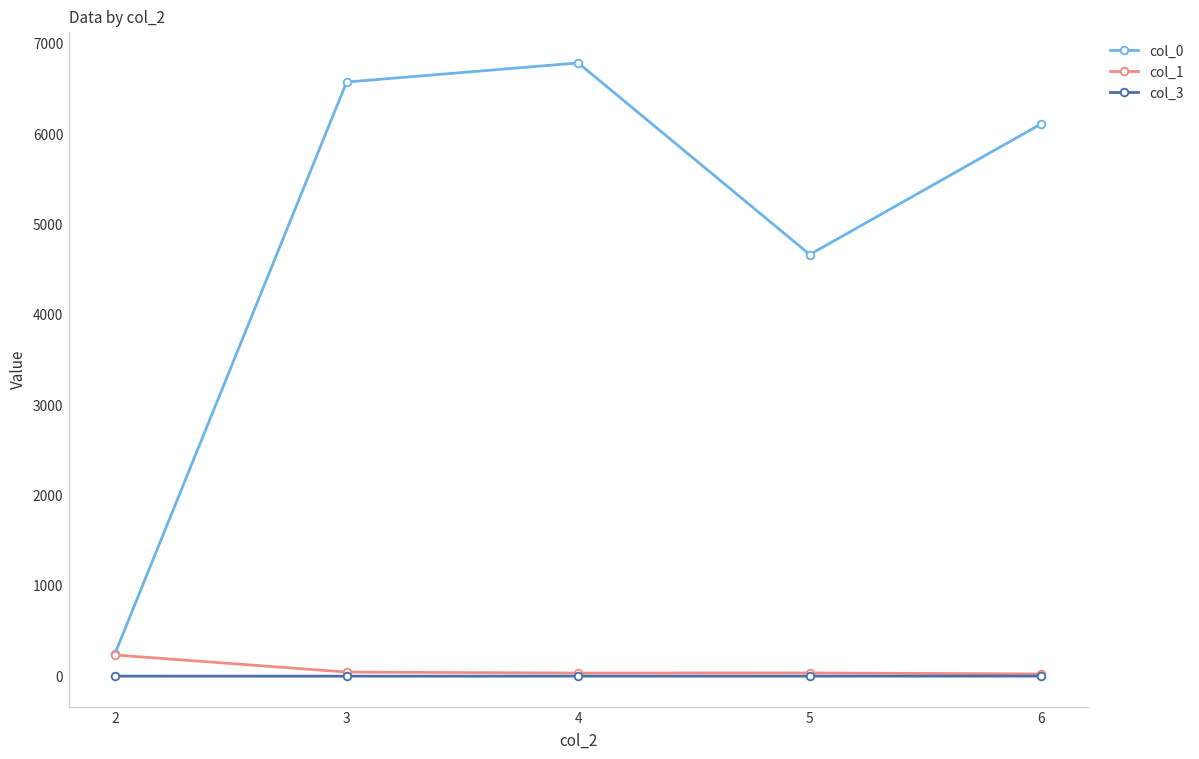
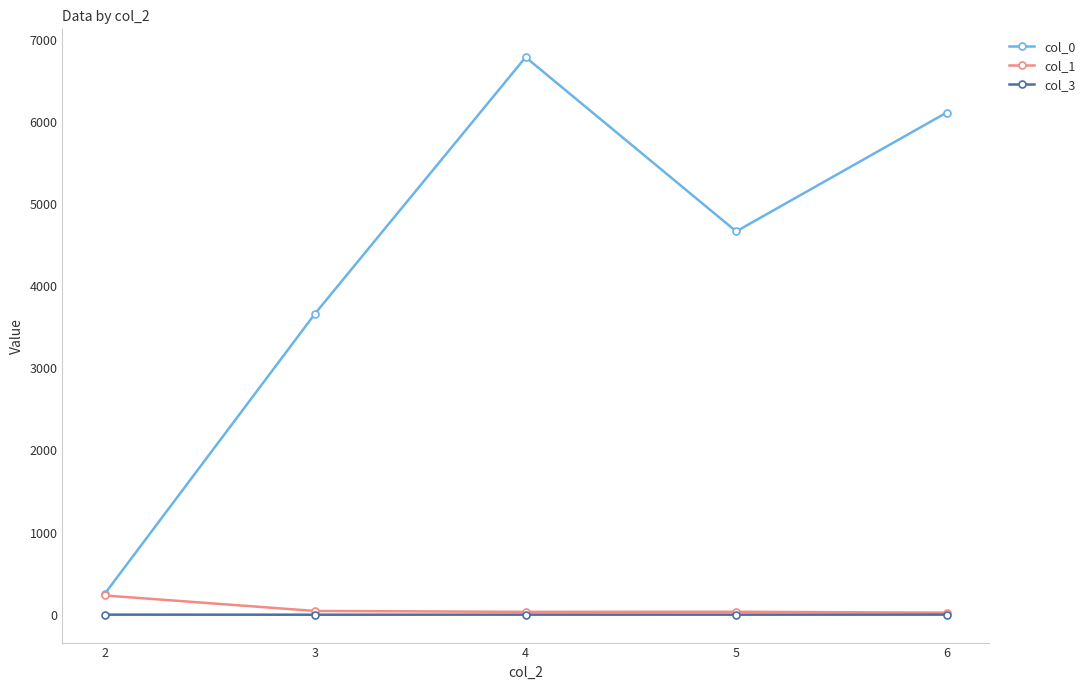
col_0, 3: 6600 -> 3700
